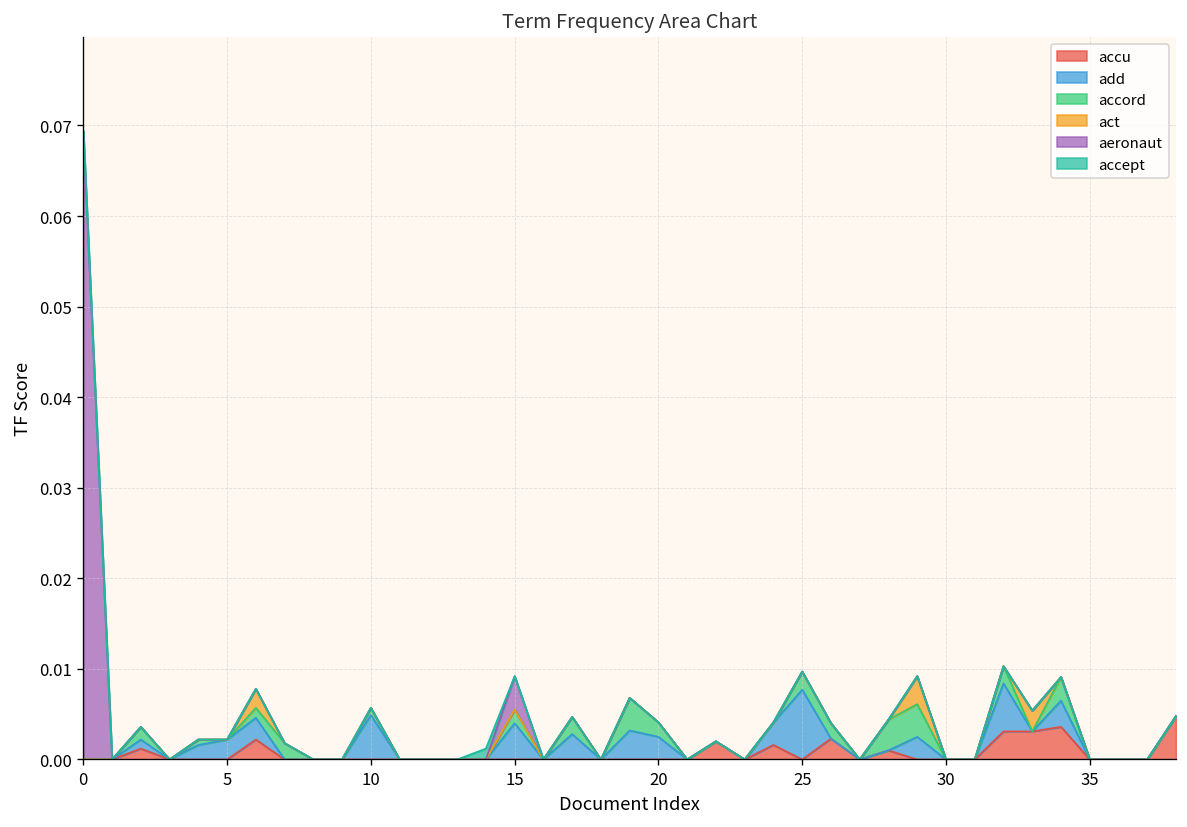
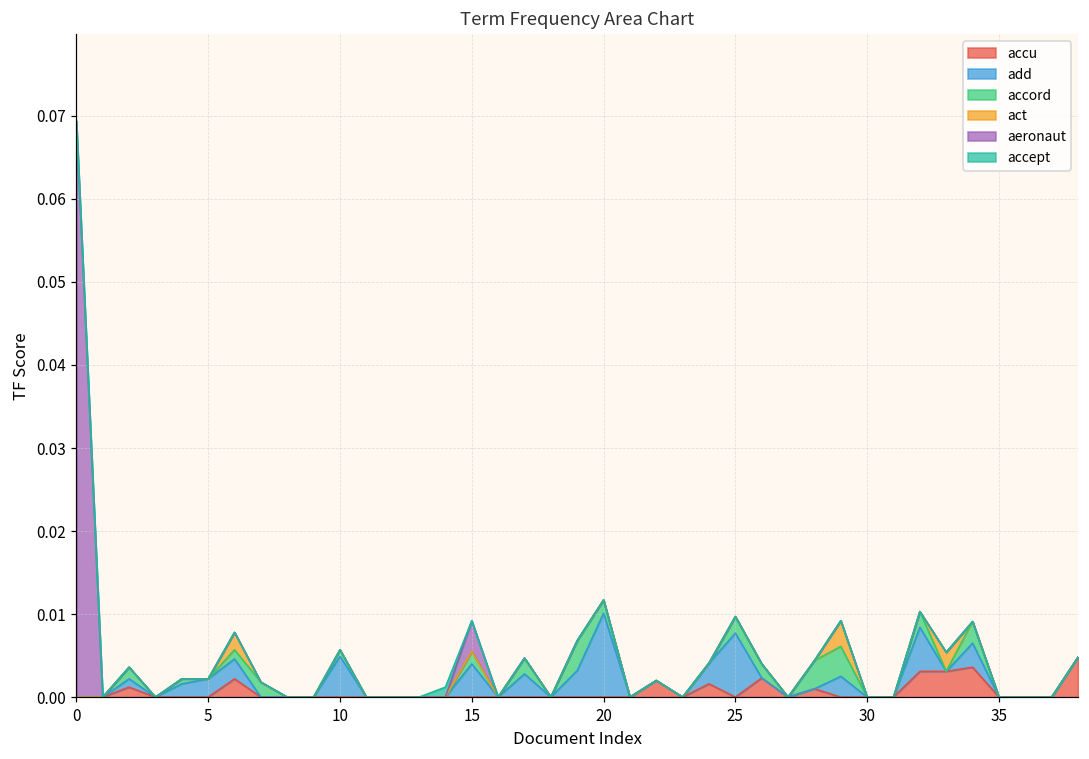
add, 20: 0.003 -> 0.010
